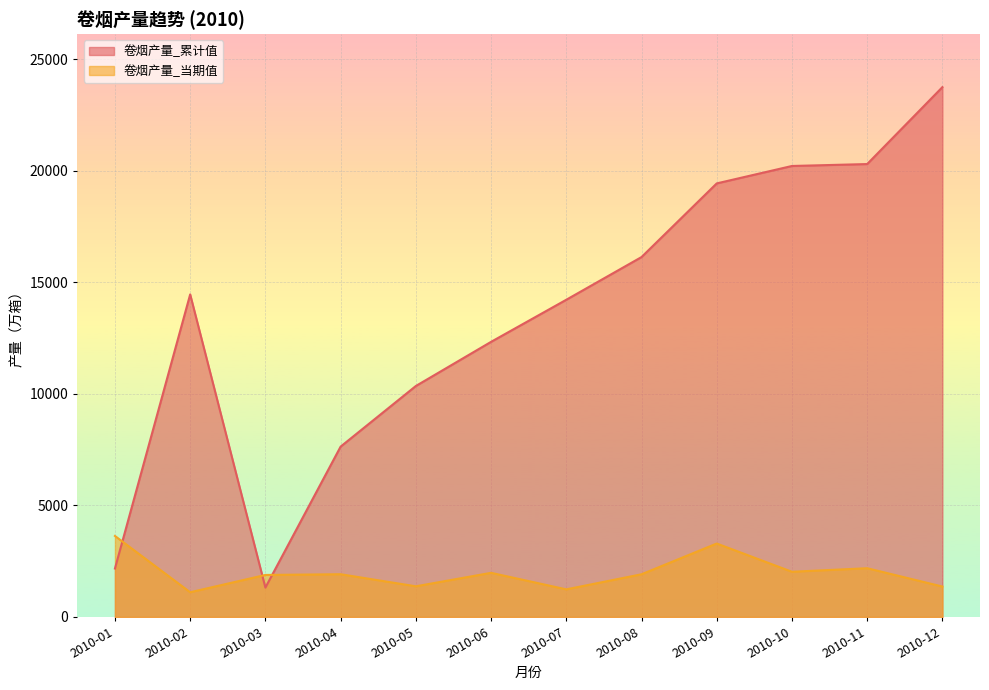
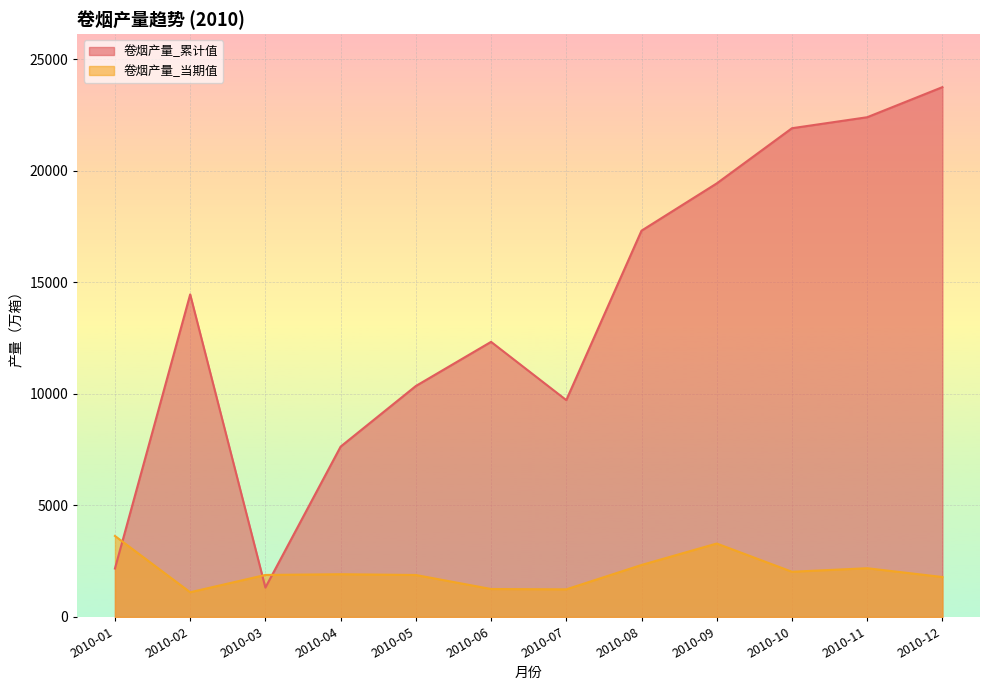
卷烟产量_当期值, 2010-05: 1400 -> 1900
卷烟产量_当期值, 2010-06: 2000 -> 1300
卷烟产量_累计值, 2010-07: 14200 -> 9700
卷烟产量_累计值, 2010-08: 16100 -> 17300
卷烟产量_当期值, 2010-08: 1900 -> 2300
卷烟产量_累计值, 2010-10: 20200 -> 21900
卷烟产量_累计值, 2010-11: 20300 -> 22400
卷烟产量_当期值, 2010-12: 1400 -> 1800
